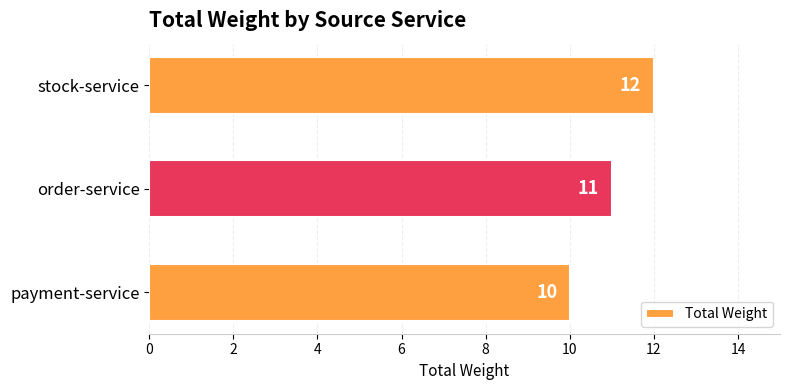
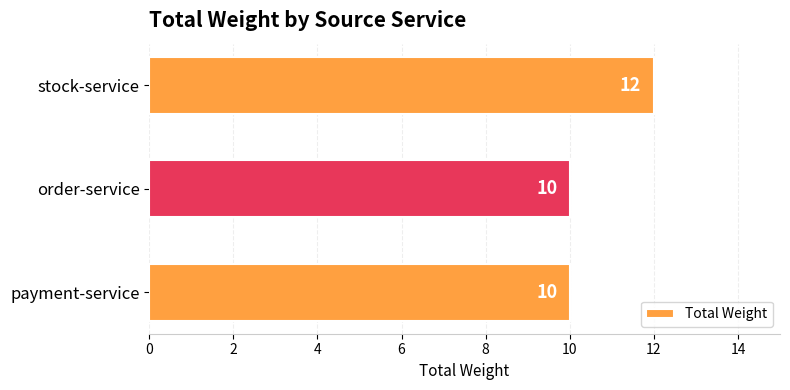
order-service: 11 -> 10
